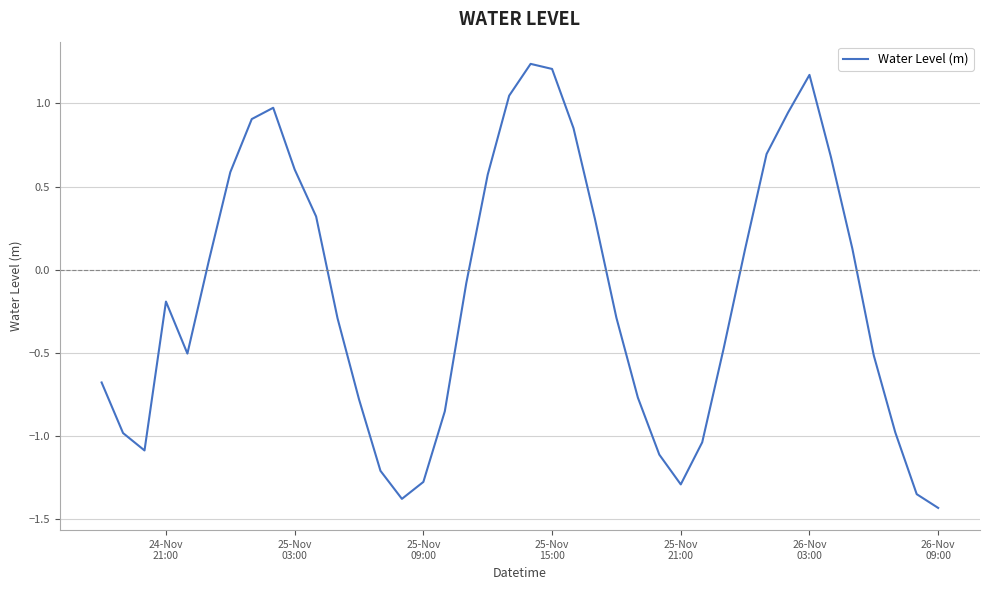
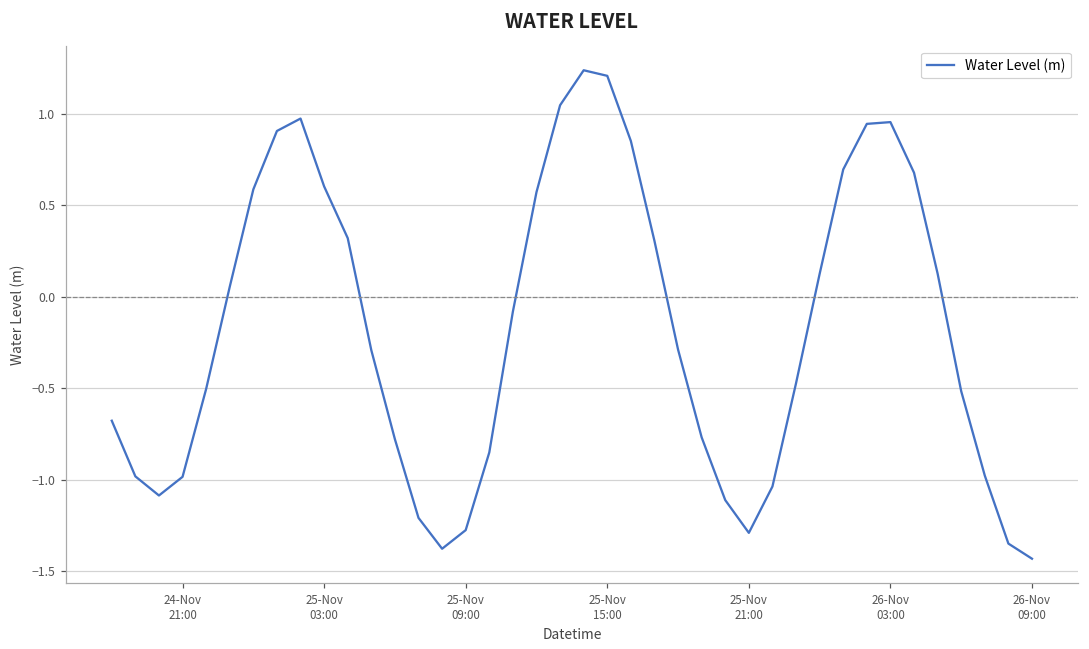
24-Nov 21:00: -0.19 -> -0.98
26-Nov 03:00: 1.17 -> 0.95
